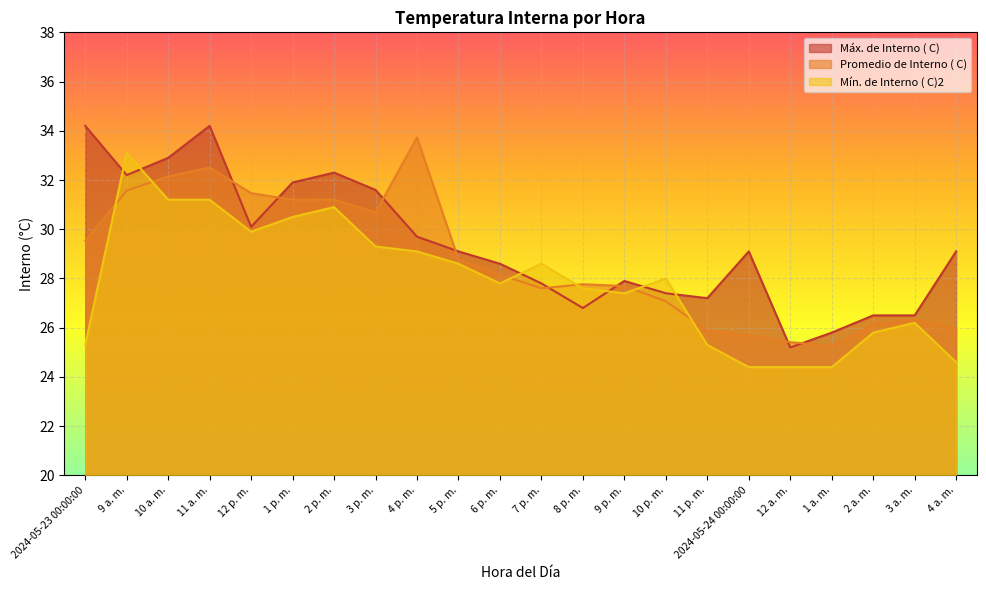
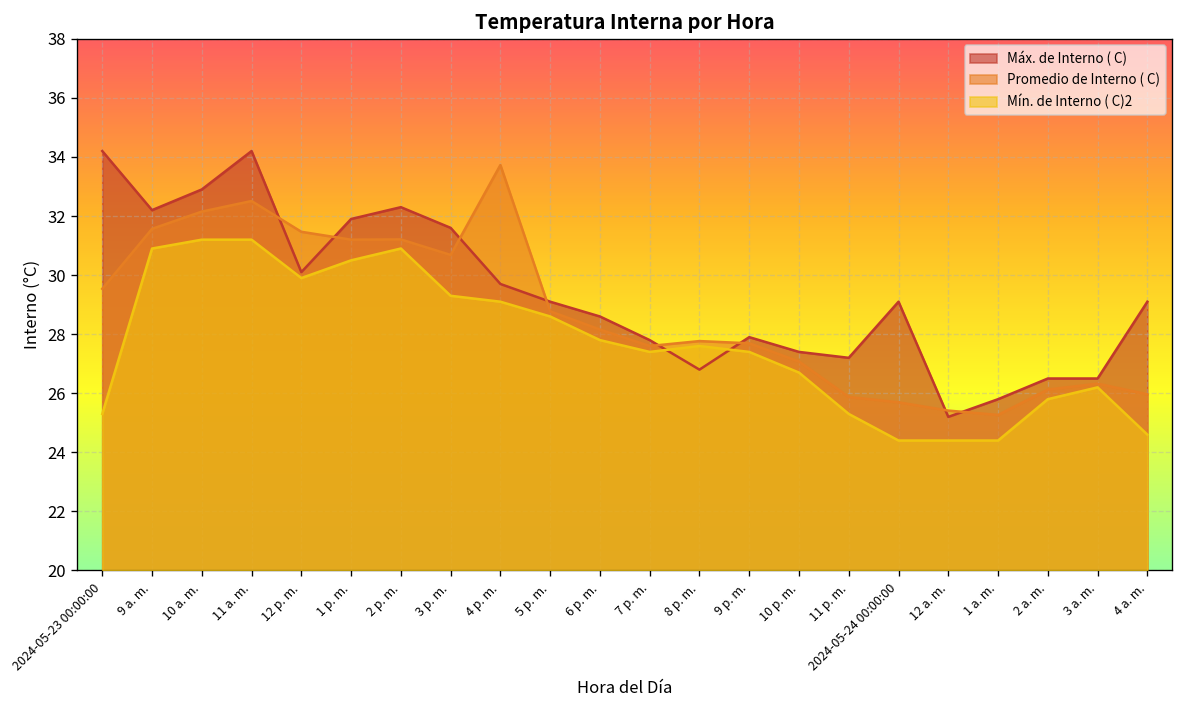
Mín. de Interno ( C)2, 9 a. m.: 33.1 -> 30.9
Mín. de Interno ( C)2, 7 p. m.: 28.6 -> 27.4
Mín. de Interno ( C)2, 10 p. m.: 28.0 -> 26.7
